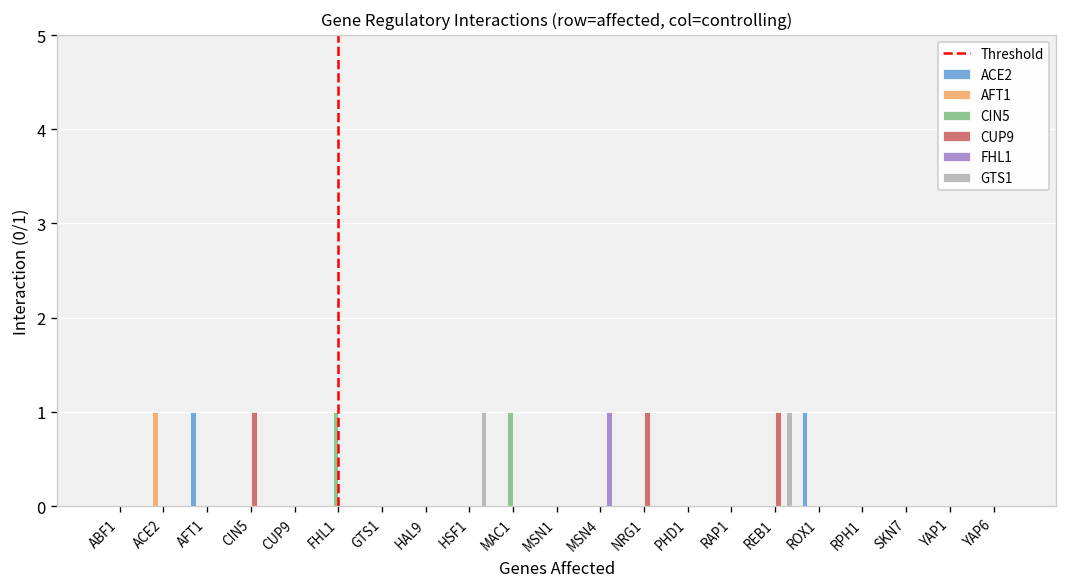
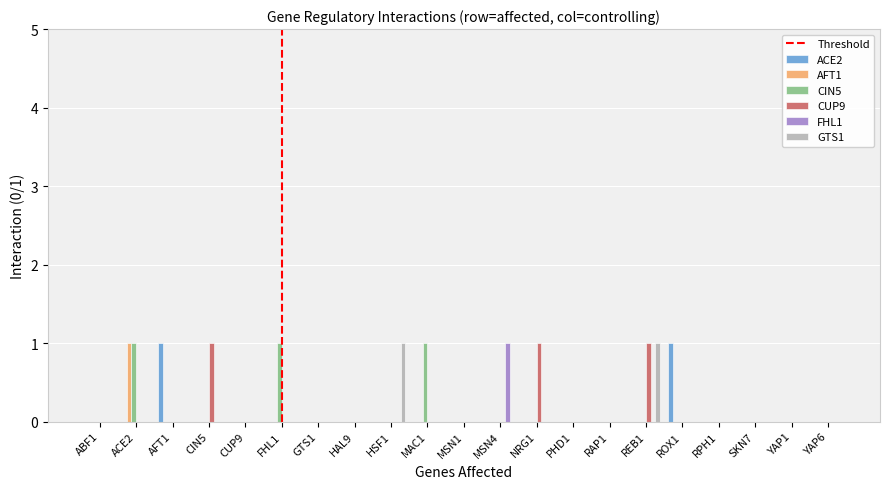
CIN5, ACE2: 0 -> 1
